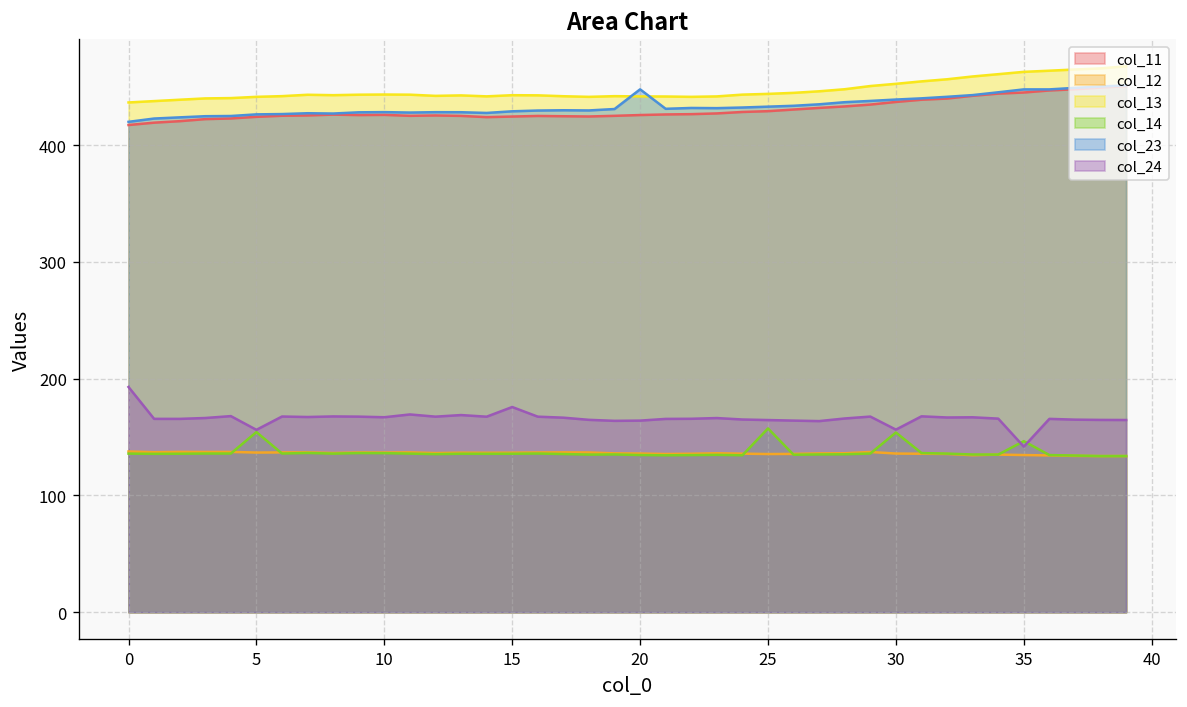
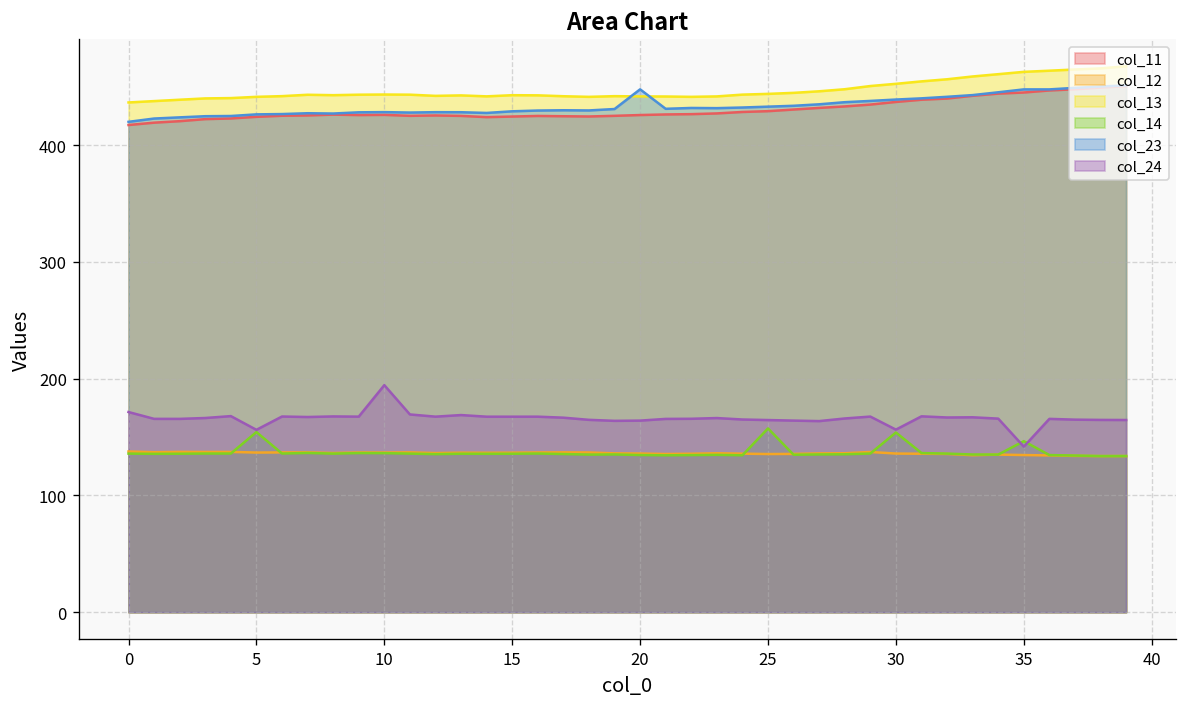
col_24, 0: 190 -> 170
col_24, 10: 170 -> 190
col_24, 15: 180 -> 170
